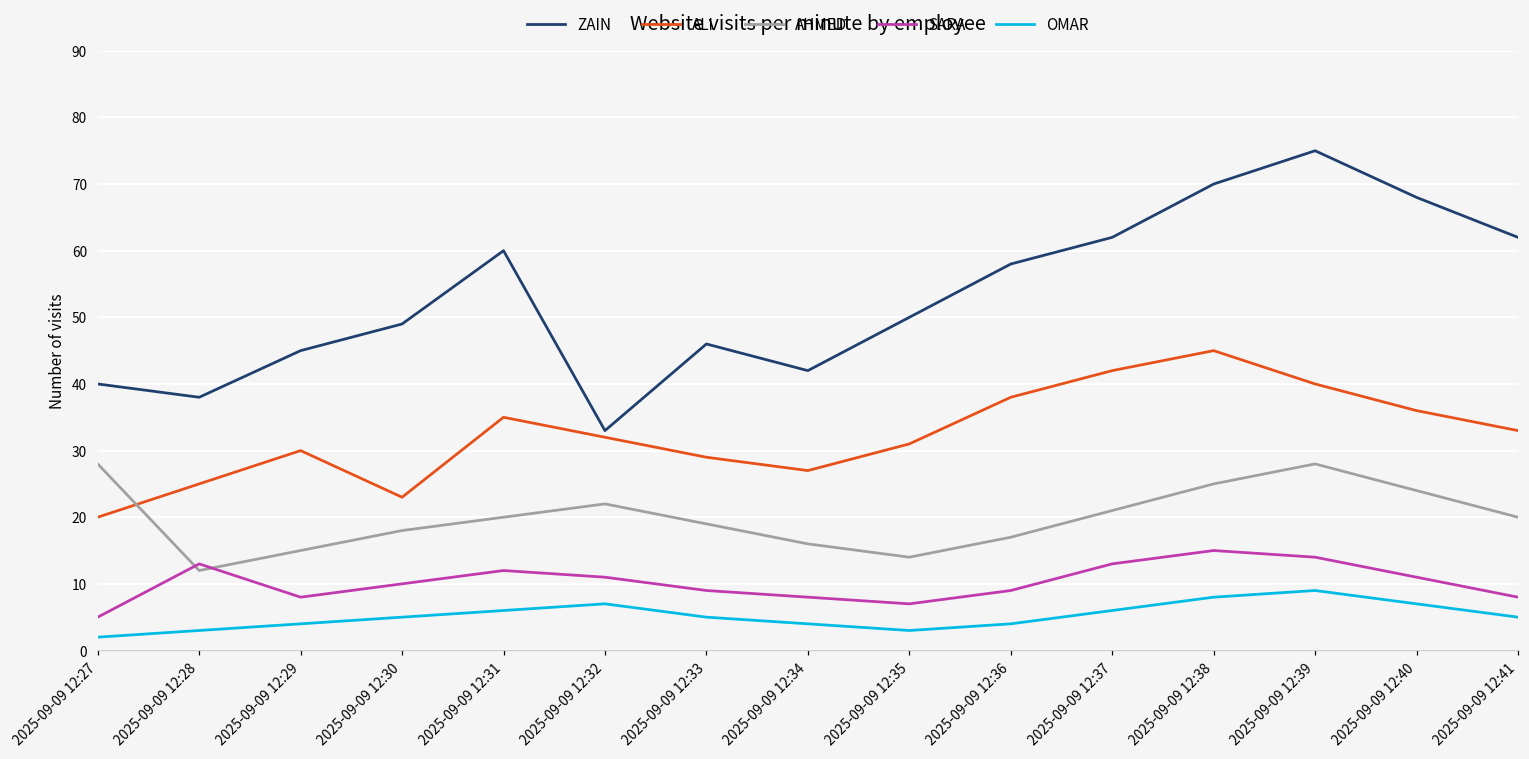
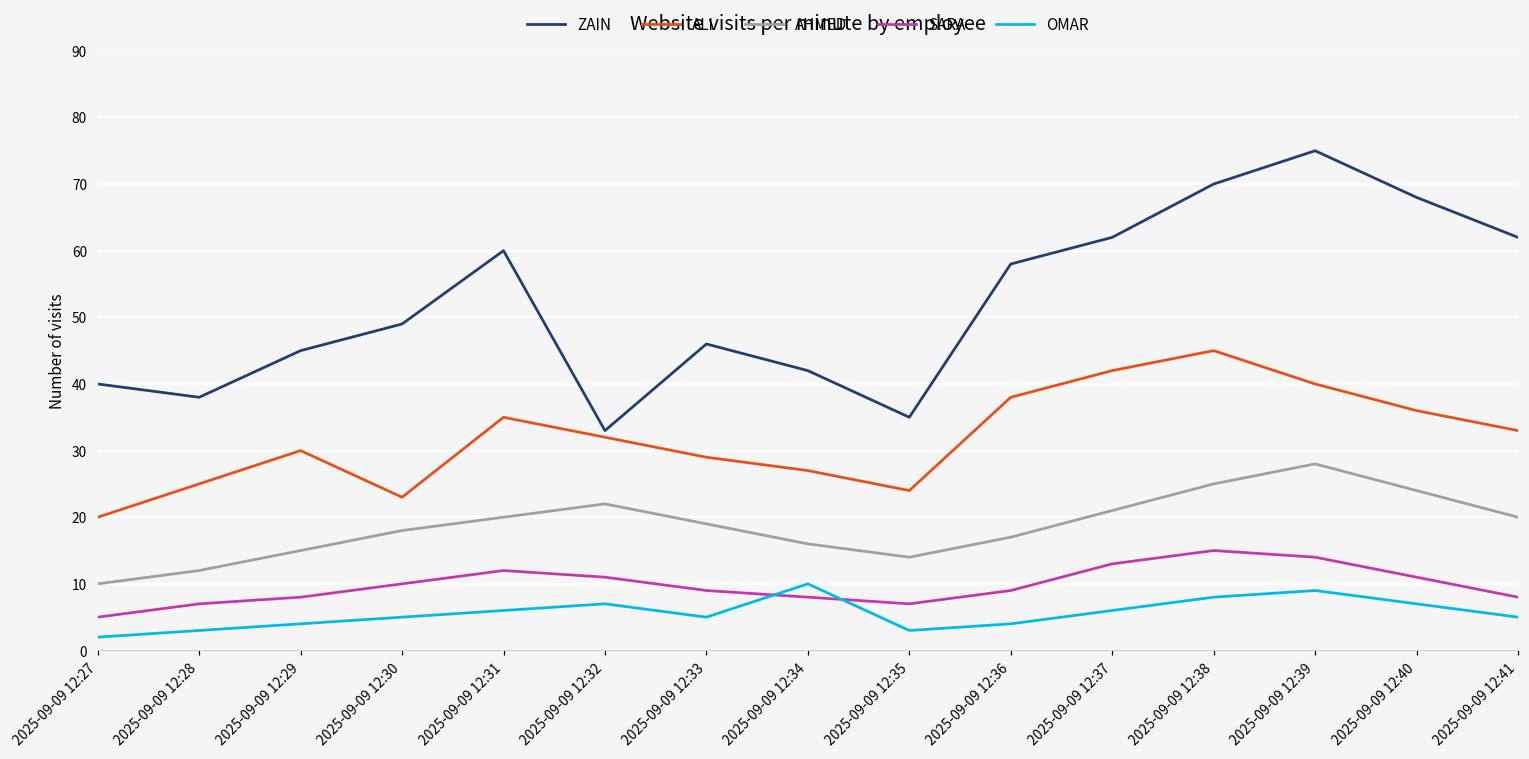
AHMED, 2025-09-09 12:27: 28 -> 10
SARA, 2025-09-09 12:28: 13 -> 7
OMAR, 2025-09-09 12:34: 4 -> 10
ZAIN, 2025-09-09 12:35: 50 -> 35
ALI, 2025-09-09 12:35: 31 -> 24
